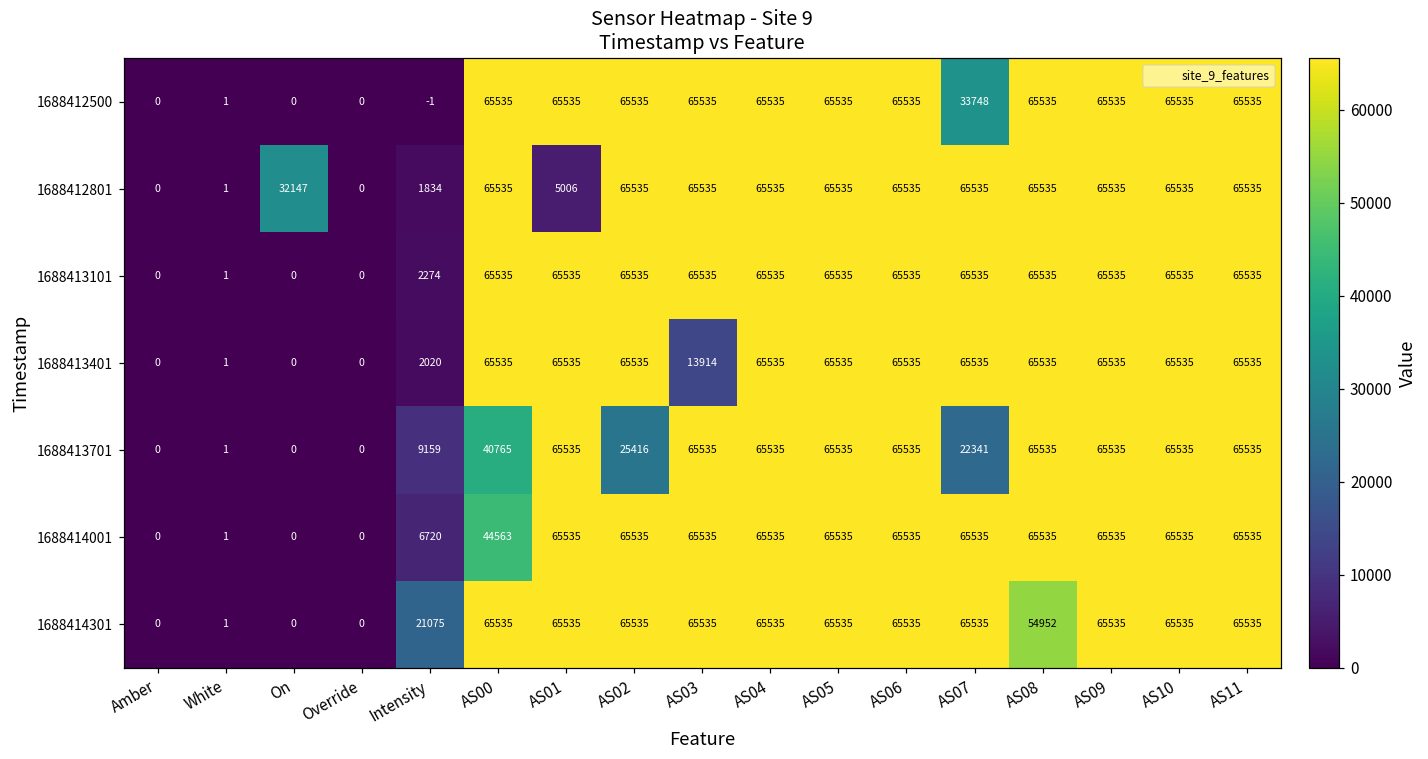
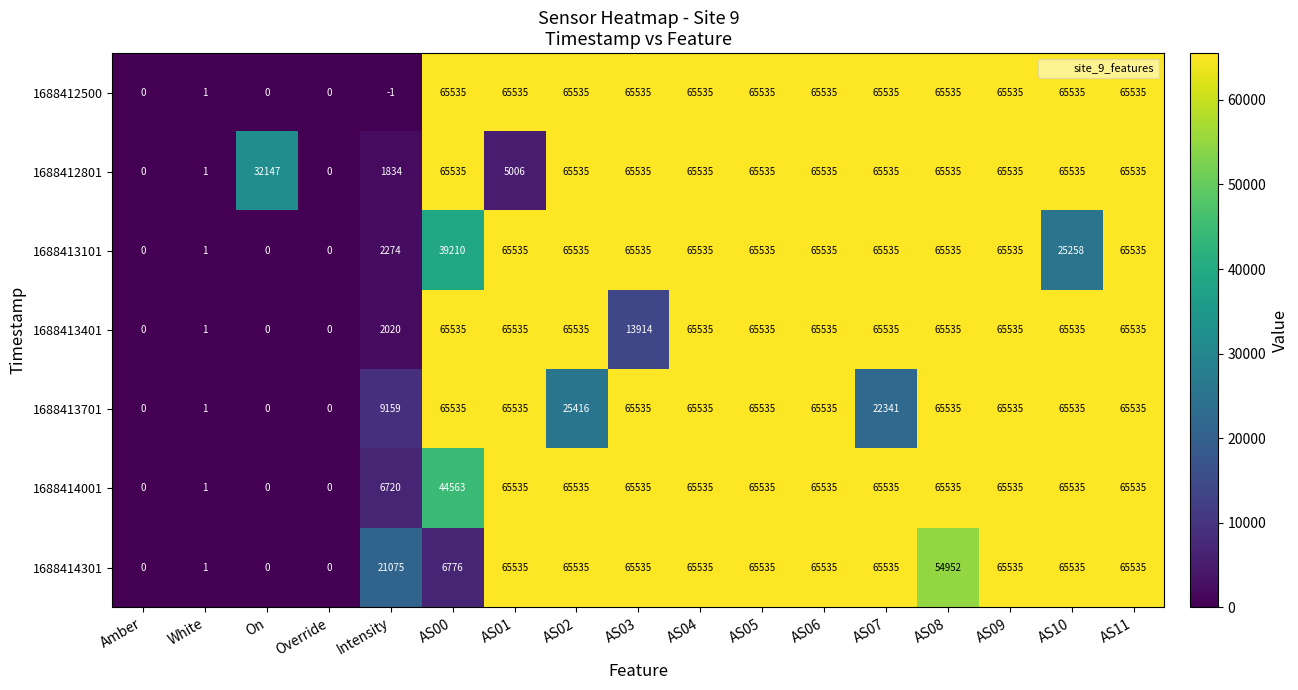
1688412500, AS07: 33748 -> 65535
1688413101, AS00: 65535 -> 39210
1688413101, AS10: 65535 -> 25258
1688413701, AS00: 40765 -> 65535
1688414301, AS00: 65535 -> 6776
